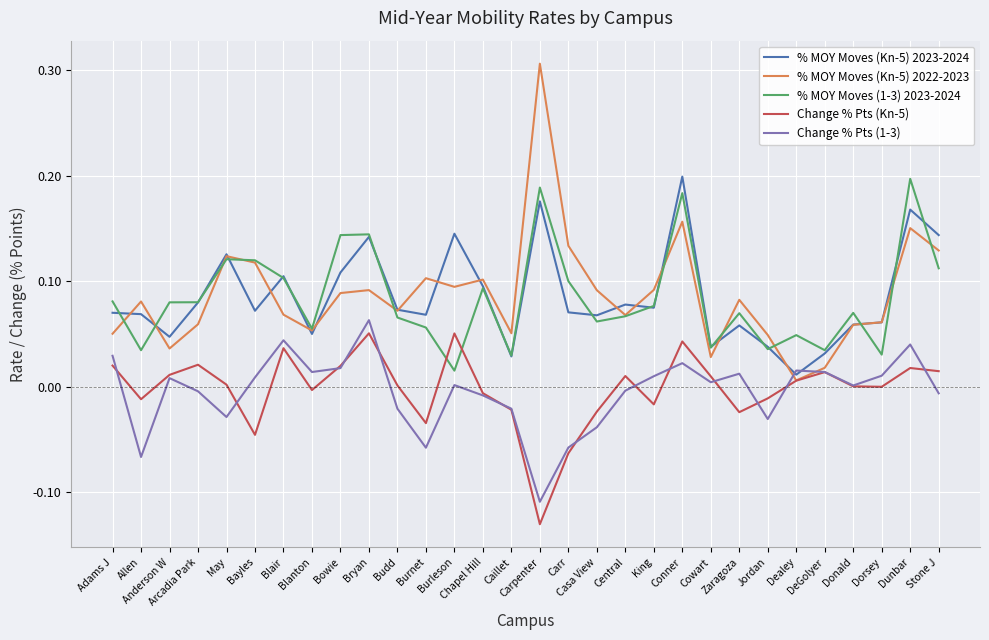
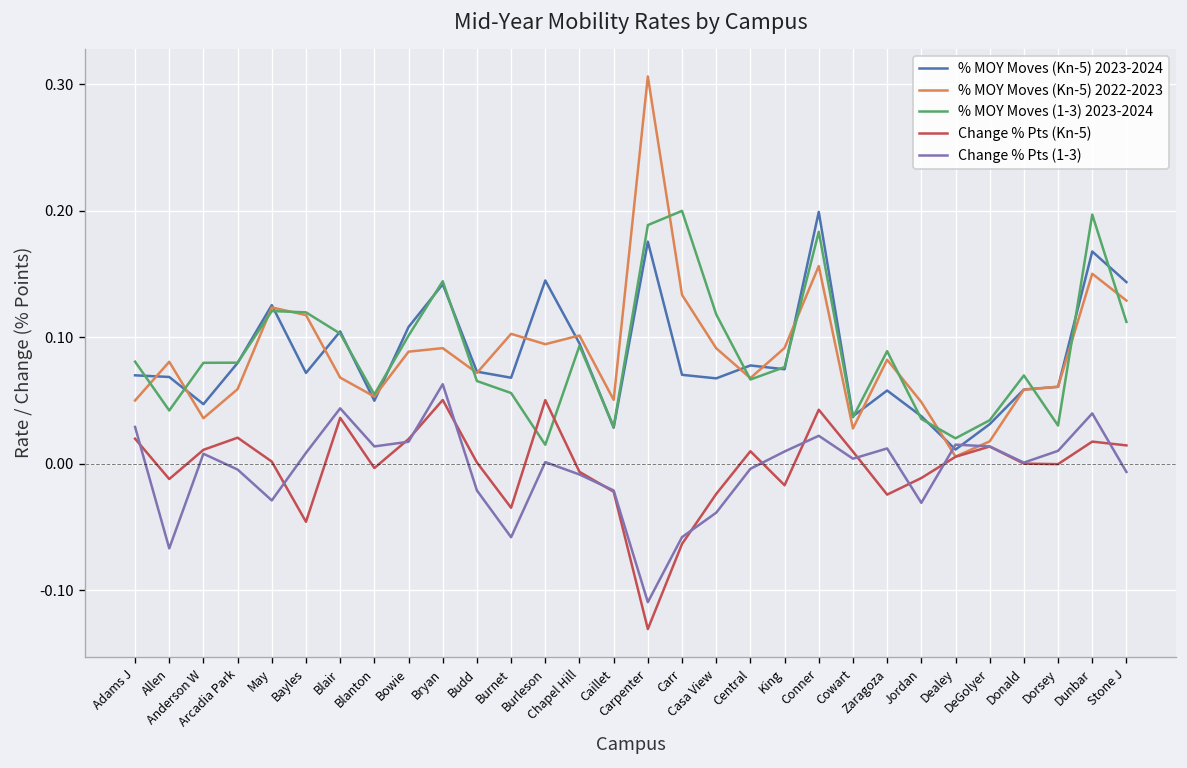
% MOY Moves (1-3) 2023-2024, Allen: 0.035 -> 0.042
% MOY Moves (1-3) 2023-2024, Bowie: 0.144 -> 0.101
% MOY Moves (1-3) 2023-2024, Carr: 0.1 -> 0.2
% MOY Moves (1-3) 2023-2024, Casa View: 0.062 -> 0.118
% MOY Moves (1-3) 2023-2024, Zaragoza: 0.070 -> 0.089
% MOY Moves (1-3) 2023-2024, Dealey: 0.049 -> 0.020
